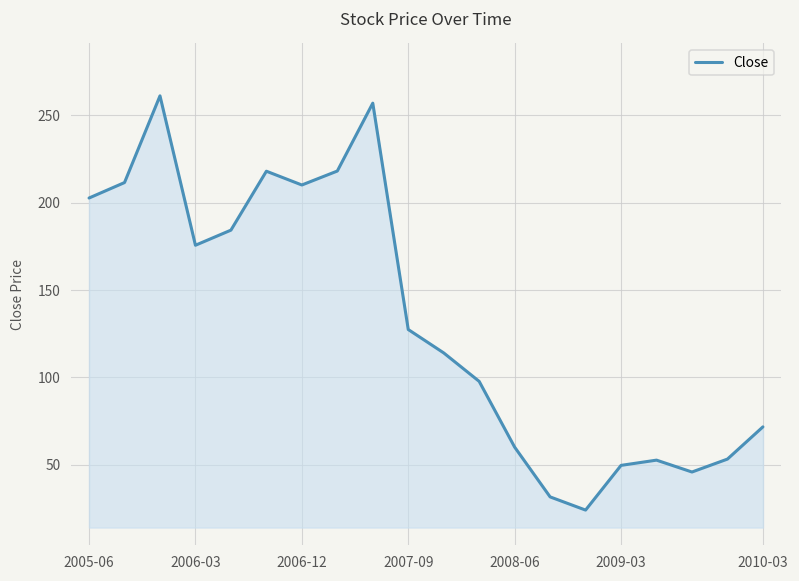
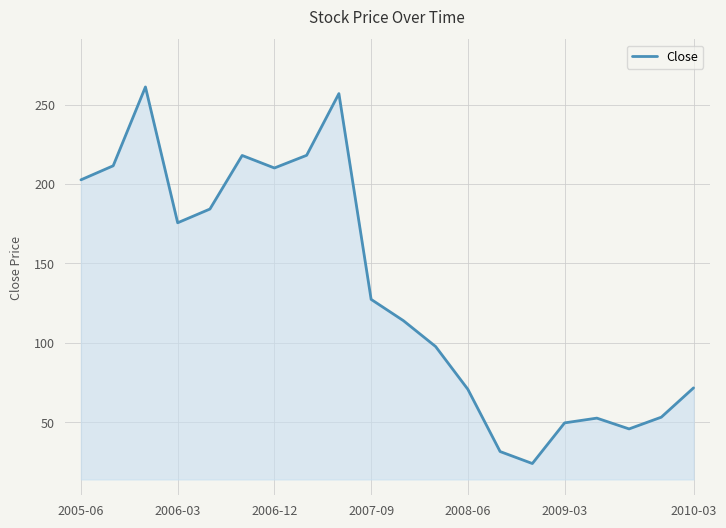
2008-06: 60 -> 71
